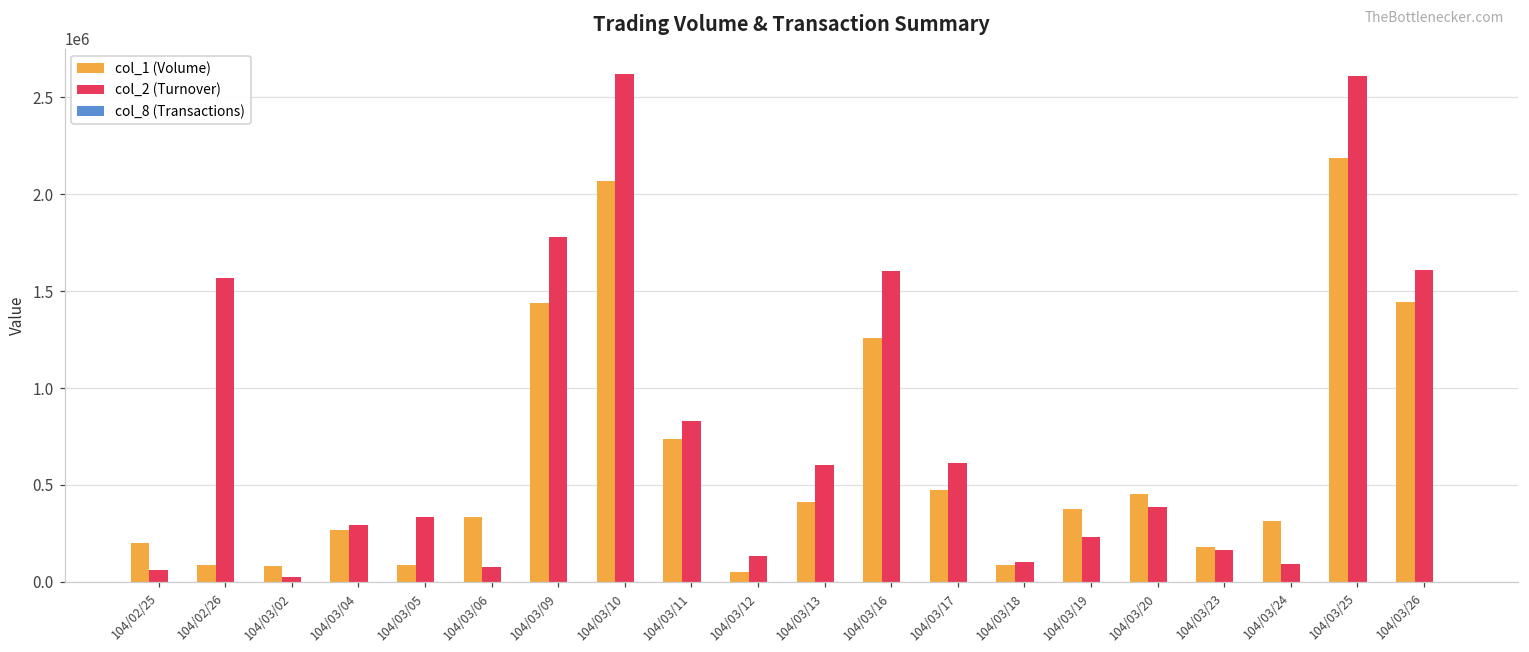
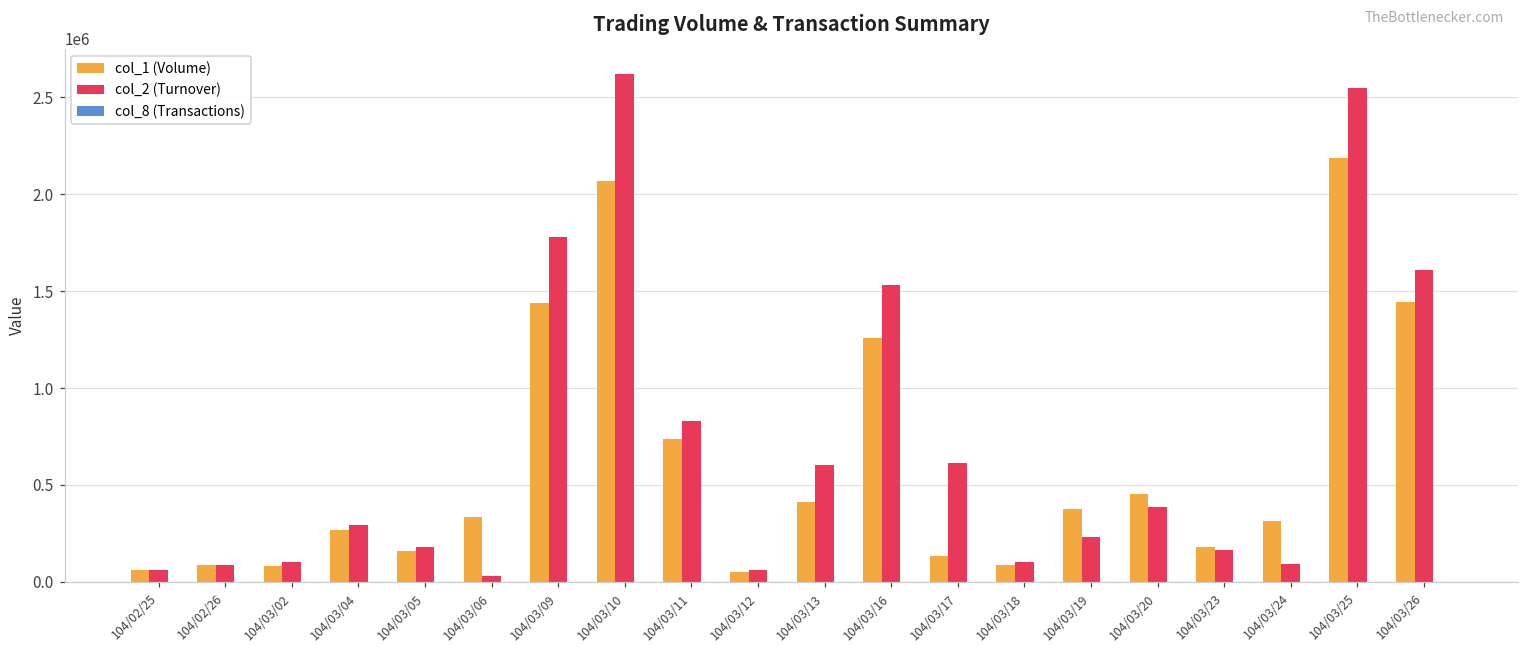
col_1 (Volume), 104/02/25: 200000 -> 60000
col_2 (Turnover), 104/02/26: 1570000 -> 80000
col_2 (Turnover), 104/03/02: 30000 -> 100000
col_1 (Volume), 104/03/05: 90000 -> 160000
col_2 (Turnover), 104/03/05: 340000 -> 180000
col_2 (Turnover), 104/03/06: 80000 -> 30000
col_2 (Turnover), 104/03/12: 130000 -> 60000
col_2 (Turnover), 104/03/16: 1600000 -> 1530000
col_1 (Volume), 104/03/17: 470000 -> 130000
col_2 (Turnover), 104/03/25: 2610000 -> 2550000
